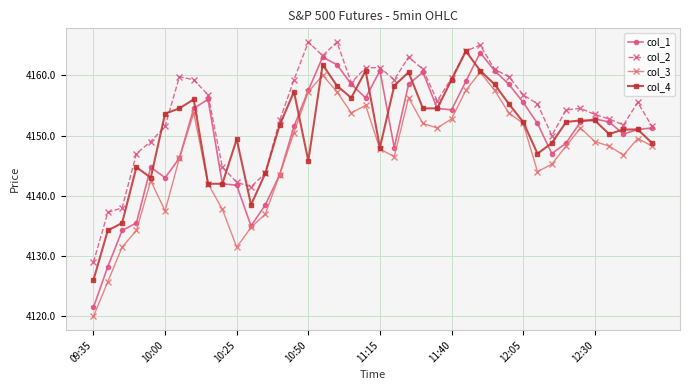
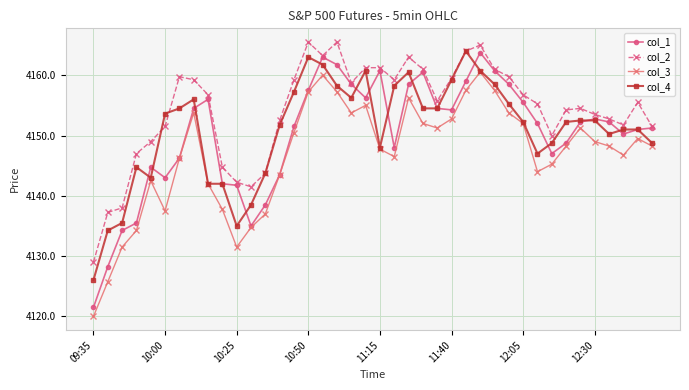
col_4, 10:25: 4149 -> 4135
col_4, 10:50: 4146 -> 4163
